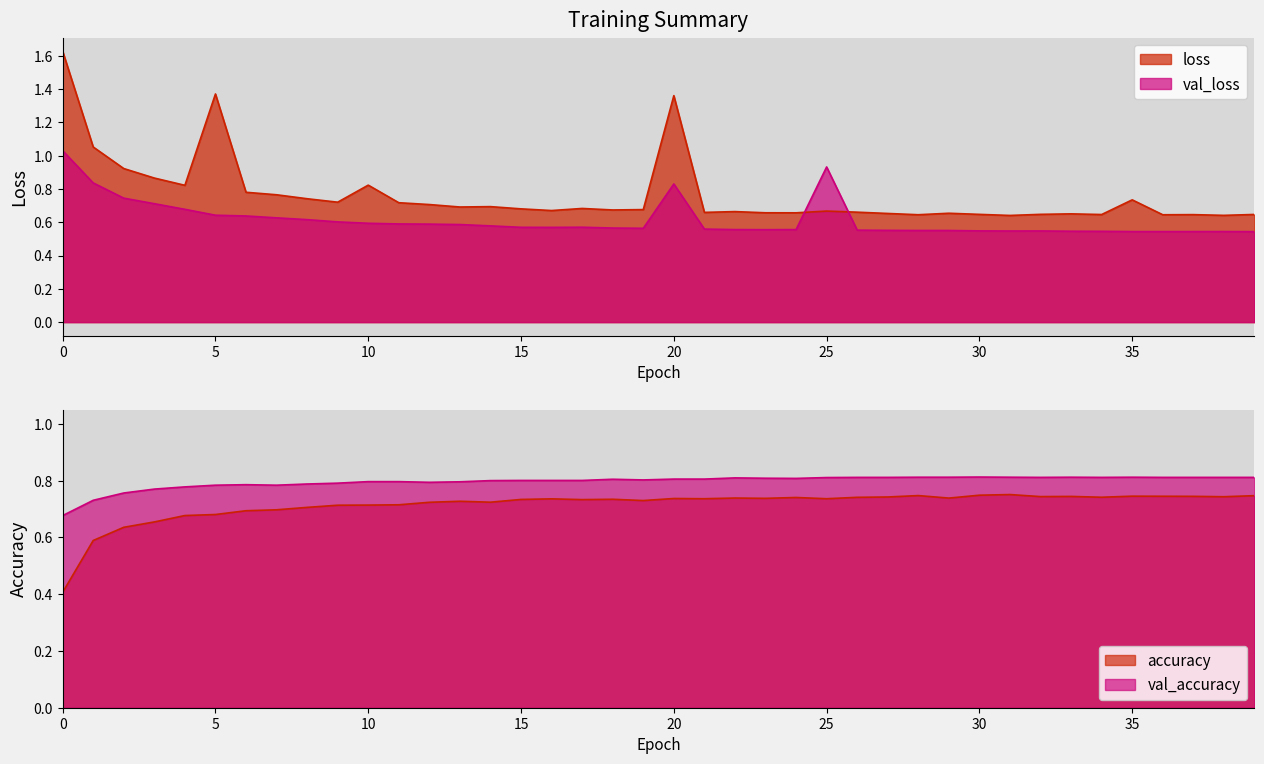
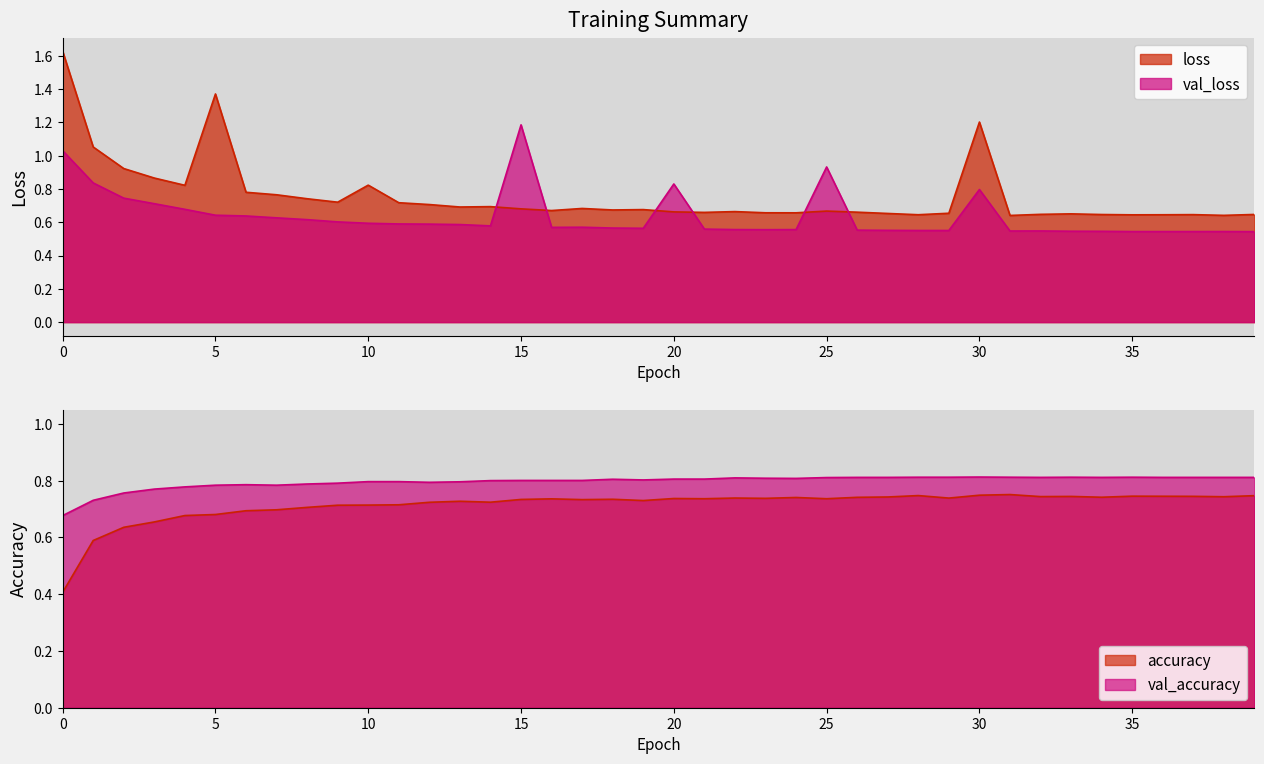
Training Summary, val_loss, 15: 0.57 -> 1.18
Training Summary, loss, 20: 1.36 -> 0.66
Training Summary, loss, 30: 0.65 -> 1.20
Training Summary, val_loss, 30: 0.55 -> 0.80
Training Summary, loss, 35: 0.73 -> 0.64
